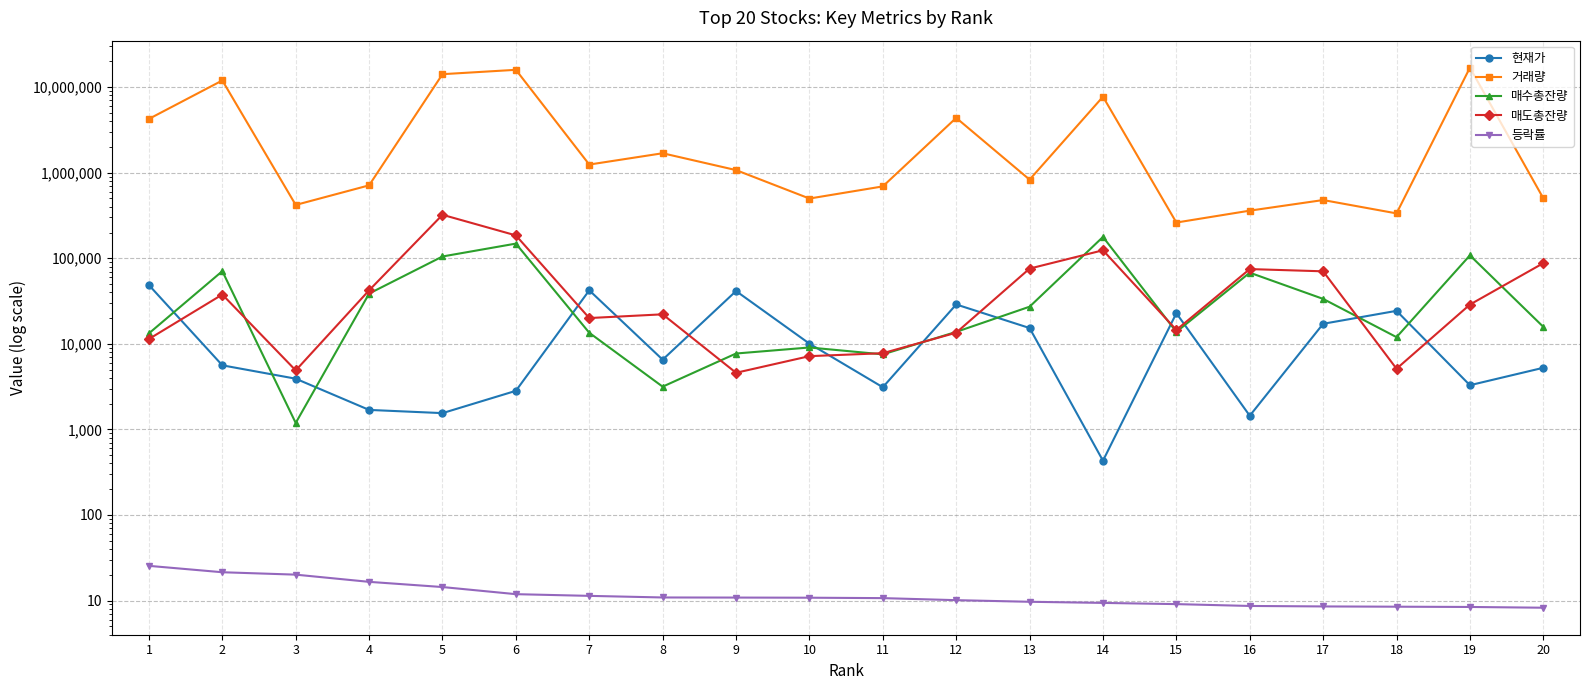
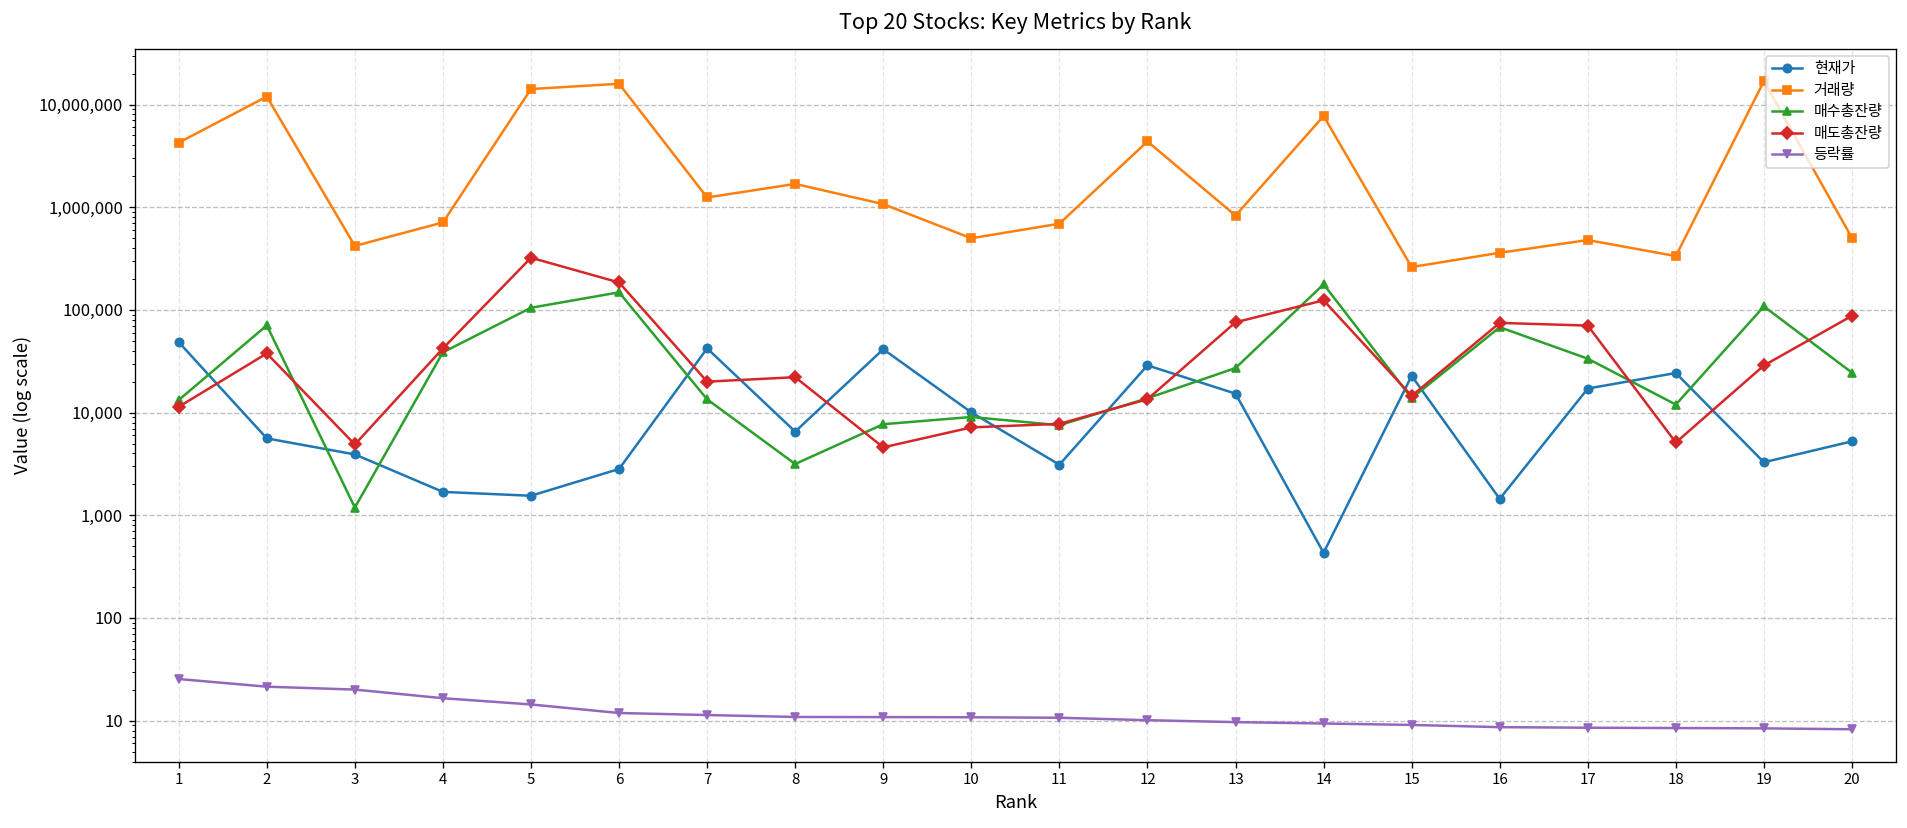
매수총잔량, 20: 16,000 -> 24,000
